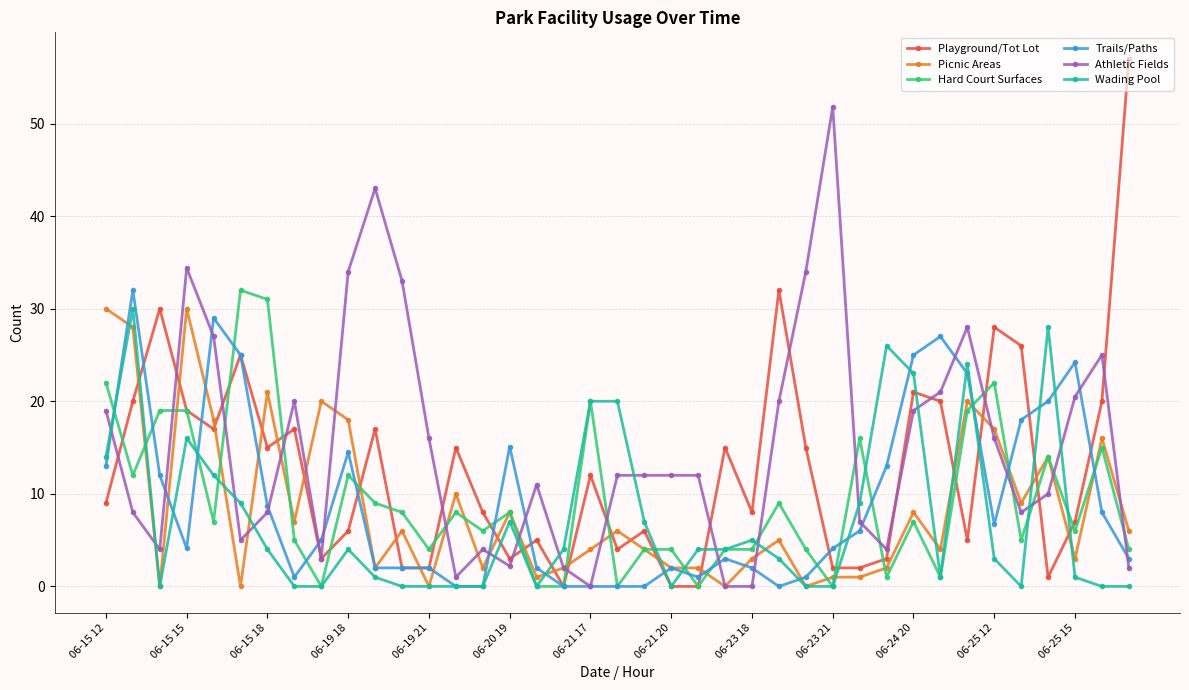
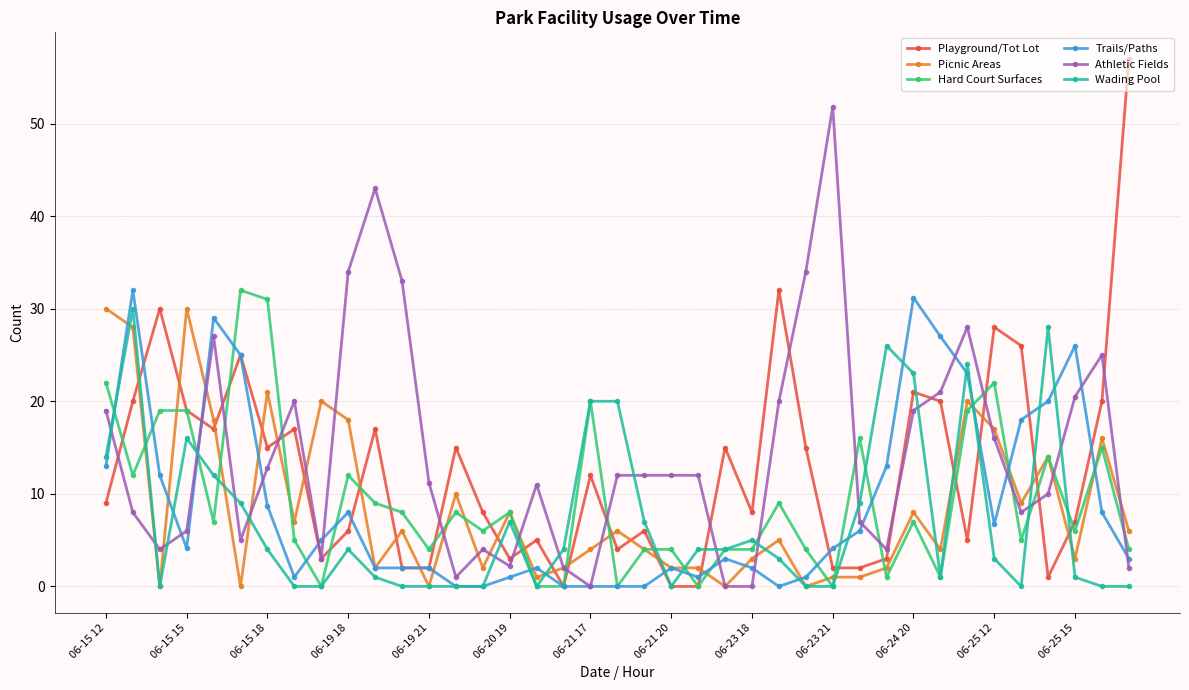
Athletic Fields, 06-15 15: 34 -> 6
Athletic Fields, 06-15 18: 8 -> 13
Trails/Paths, 06-19 18: 15 -> 8
Athletic Fields, 06-19 21: 16 -> 11
Trails/Paths, 06-20 19: 15 -> 1
Trails/Paths, 06-24 20: 25 -> 31
Trails/Paths, 06-25 15: 24 -> 26
